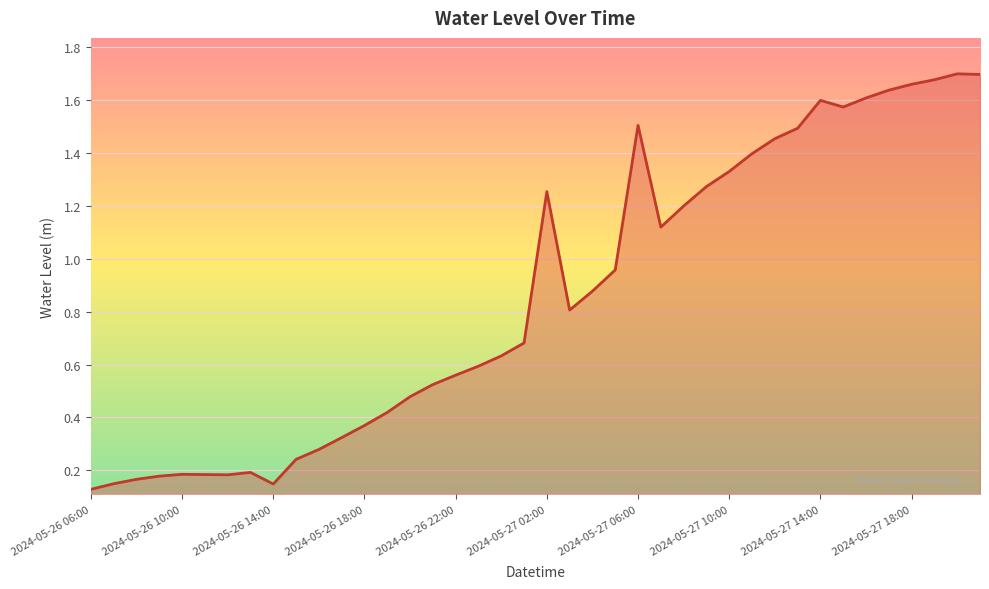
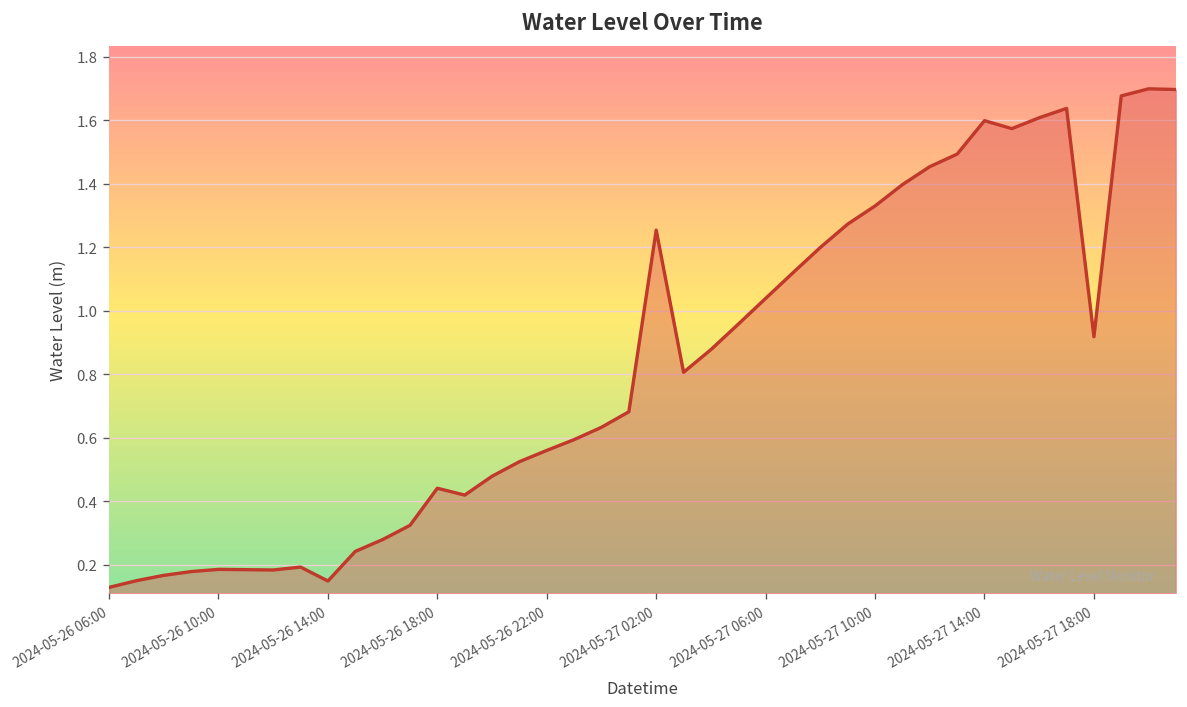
2024-05-26 18:00: 0.37 -> 0.44
2024-05-27 06:00: 1.50 -> 1.04
2024-05-27 18:00: 1.66 -> 0.92
